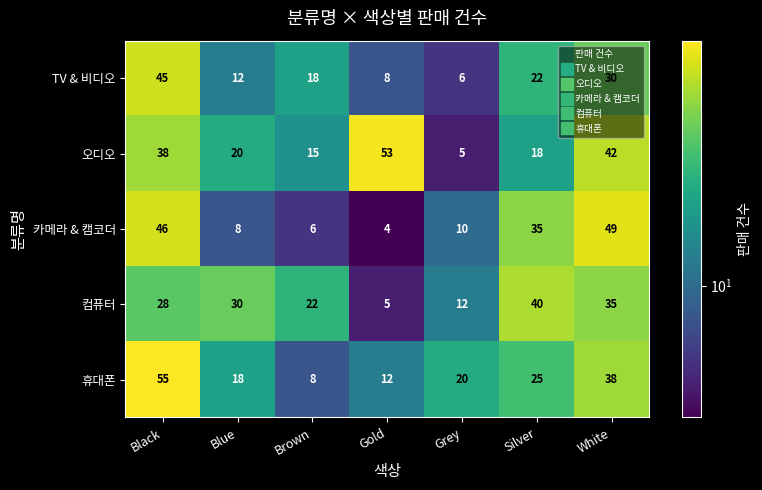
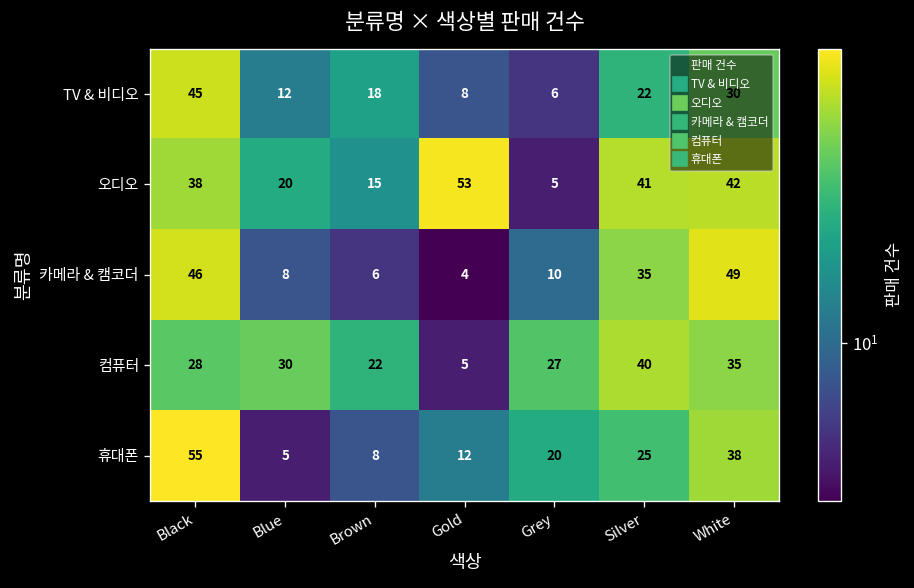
오디오, Silver: 18 -> 41
컴퓨터, Grey: 12 -> 27
휴대폰, Blue: 18 -> 5
